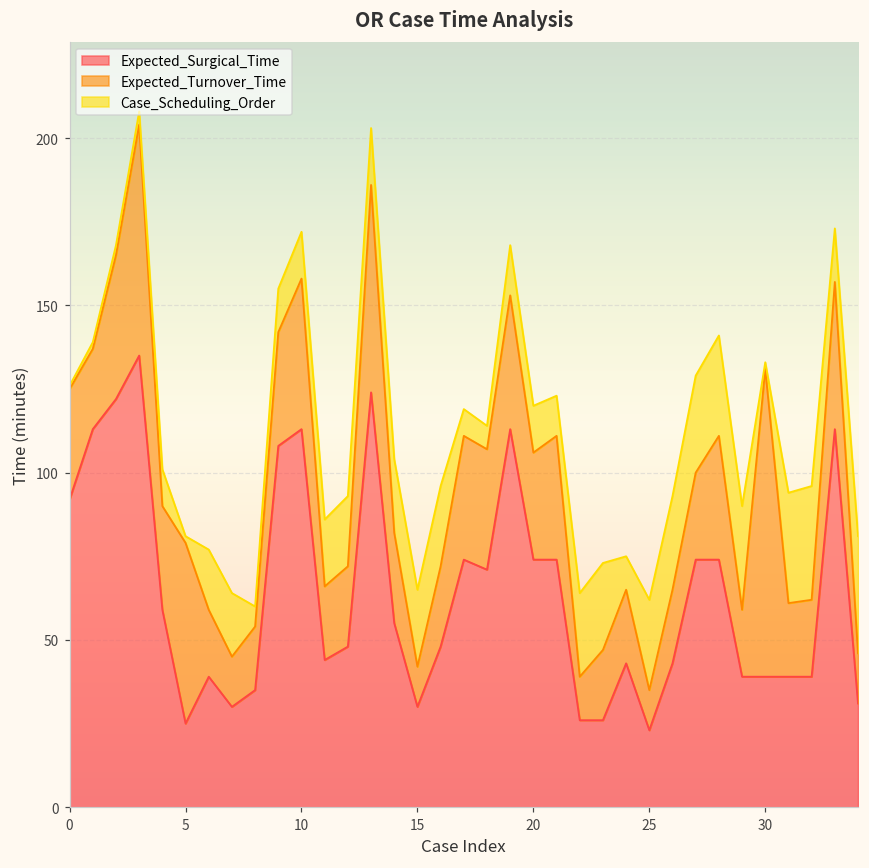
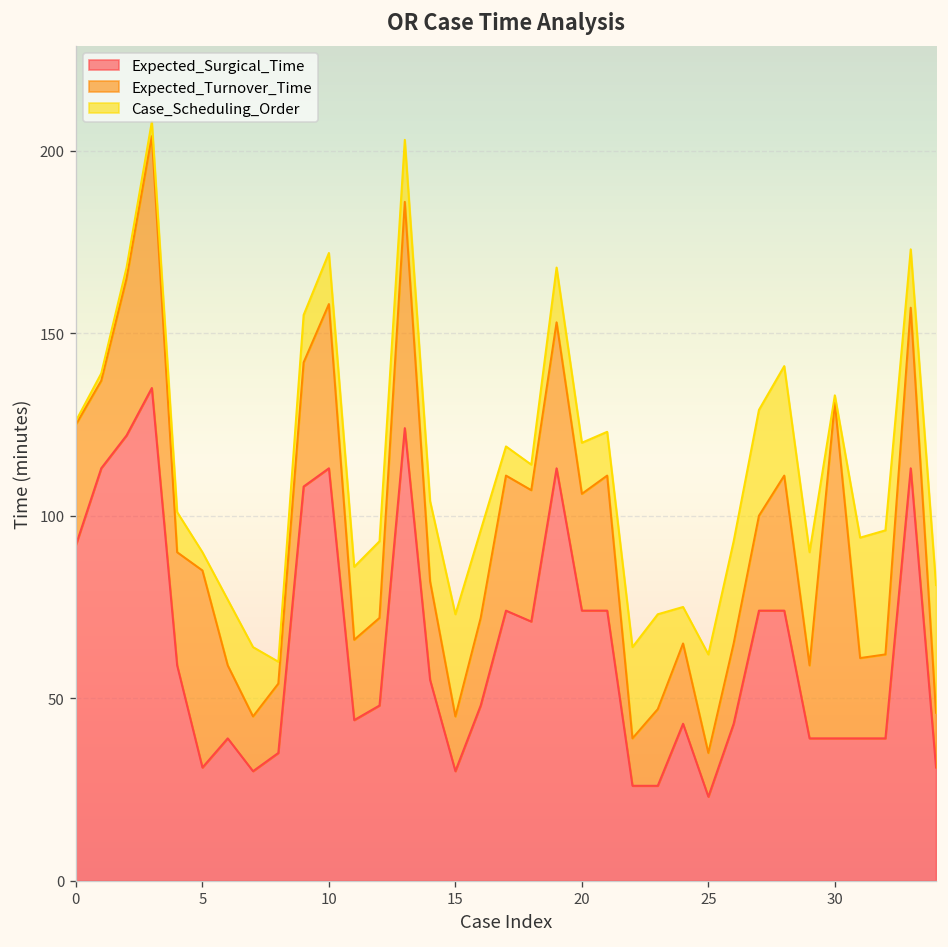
Expected_Surgical_Time, 5: 25 -> 31
Case_Scheduling_Order, 5: 2 -> 5
Expected_Turnover_Time, 15: 12 -> 15
Case_Scheduling_Order, 15: 23 -> 28
